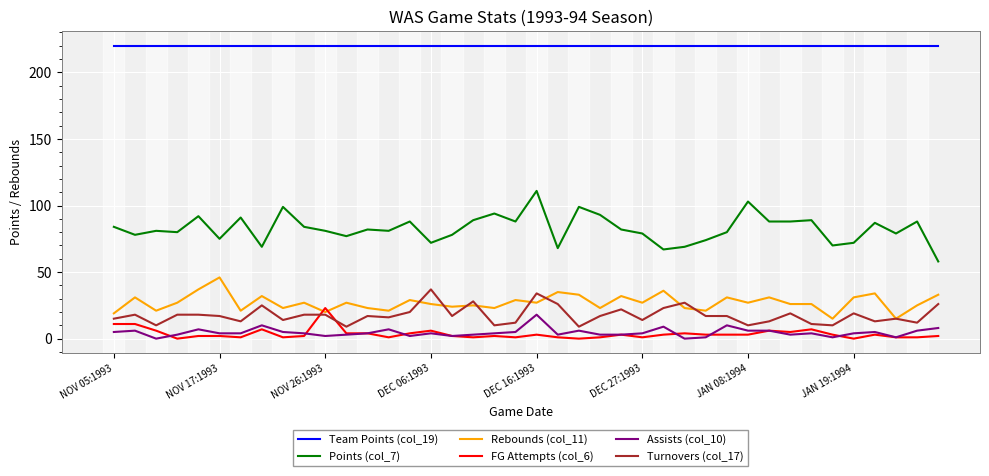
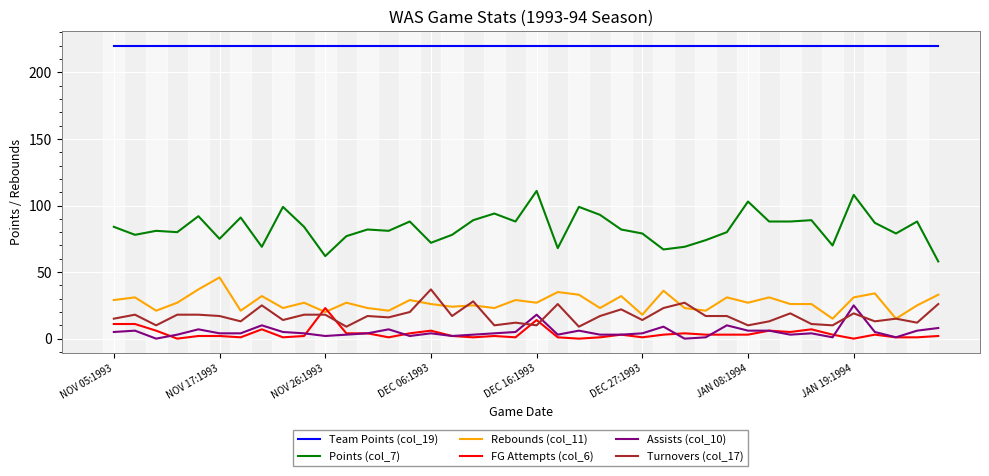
Rebounds (col_11), NOV 05:1993: 19 -> 29
Points (col_7), NOV 26:1993: 81 -> 62
FG Attempts (col_6), DEC 16:1993: 3 -> 14
Turnovers (col_17), DEC 16:1993: 34 -> 10
Rebounds (col_11), DEC 27:1993: 27 -> 18
Points (col_7), JAN 19:1994: 72 -> 108
Assists (col_10), JAN 19:1994: 4 -> 25
